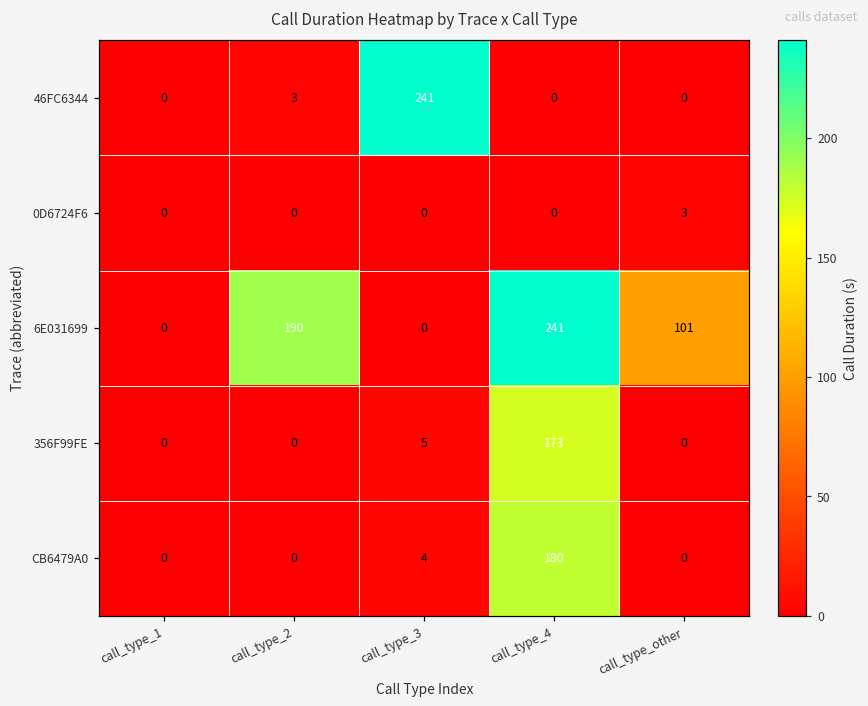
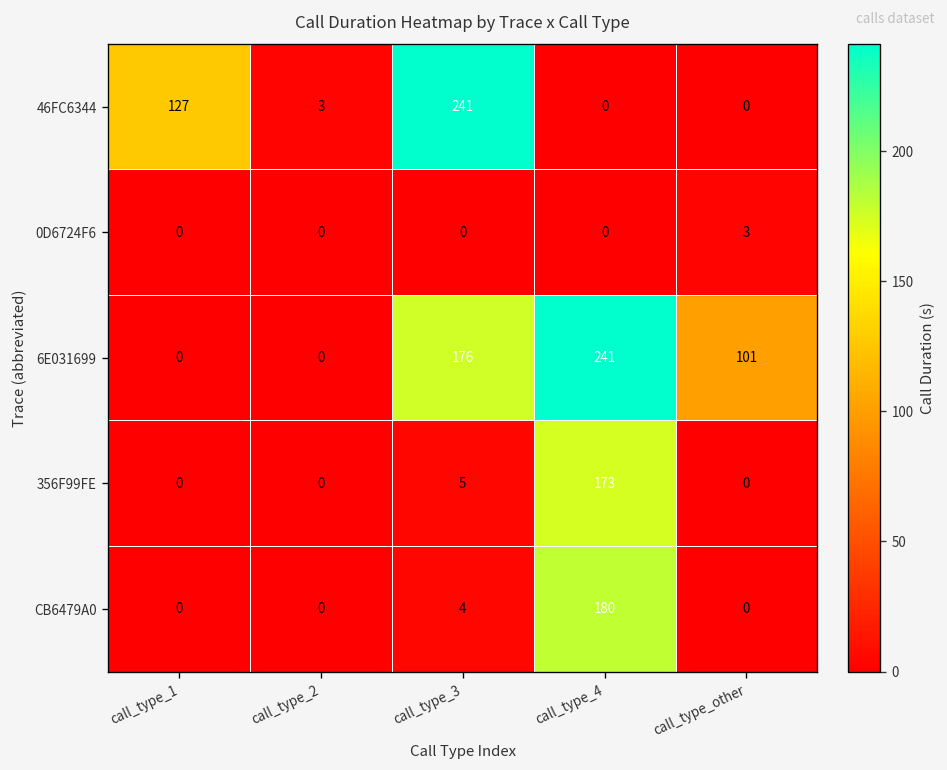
46FC6344, call_type_1: 0 -> 127
6E031699, call_type_2: 190 -> 0
6E031699, call_type_3: 0 -> 176
